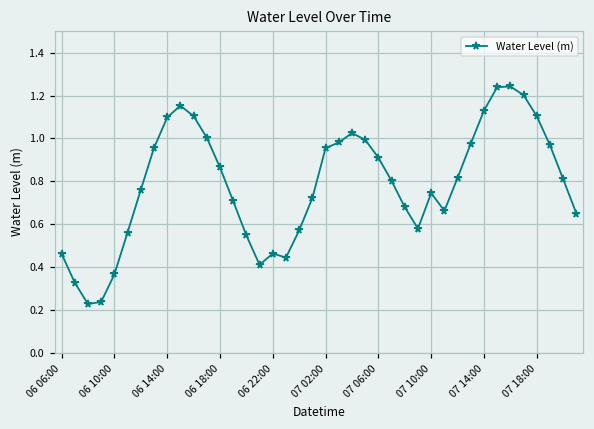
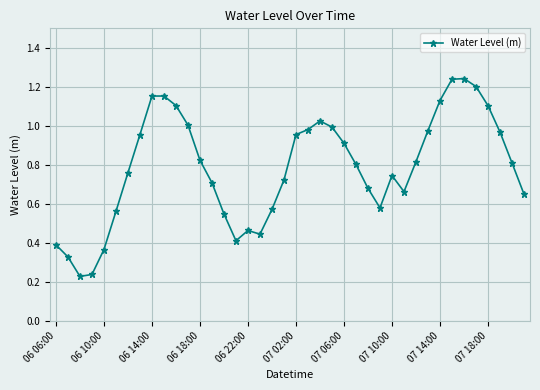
06 06:00: 0.46 -> 0.39
06 14:00: 1.10 -> 1.15
06 18:00: 0.87 -> 0.82
